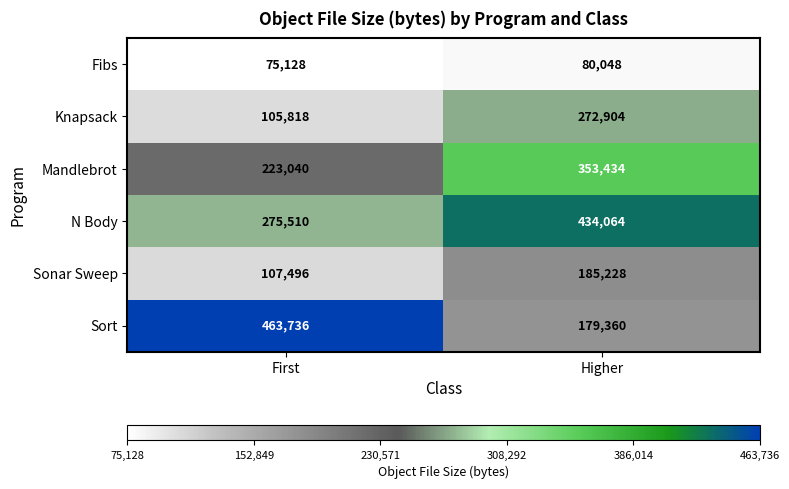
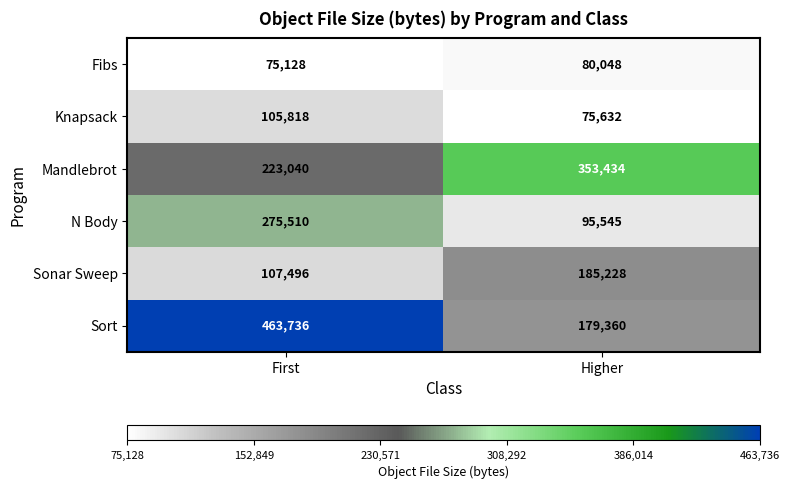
Knapsack, Higher: 272,904 -> 75,632
N Body, Higher: 434,064 -> 95,545
